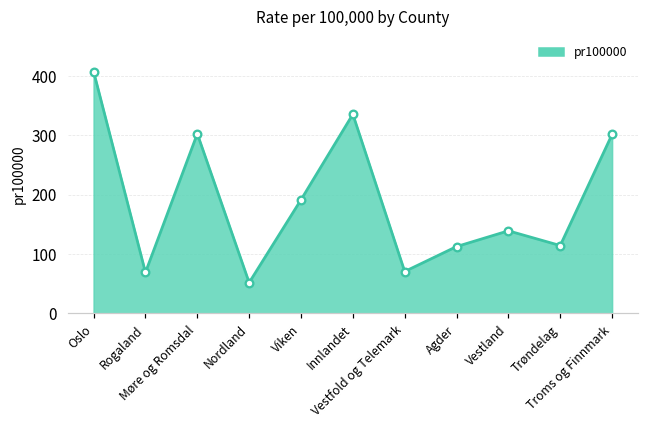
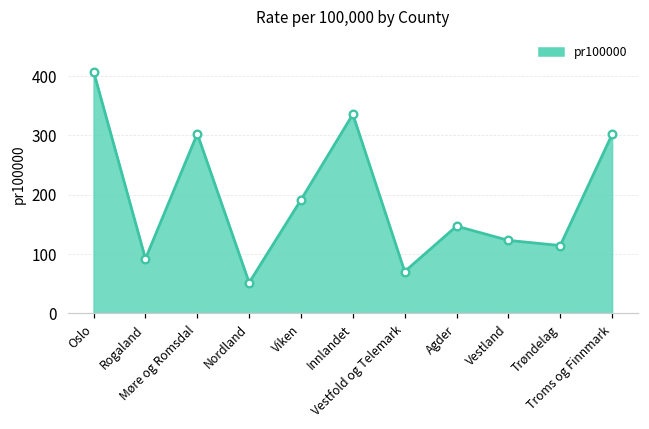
Rogaland: 70 -> 90
Agder: 110 -> 150
Vestland: 140 -> 120
